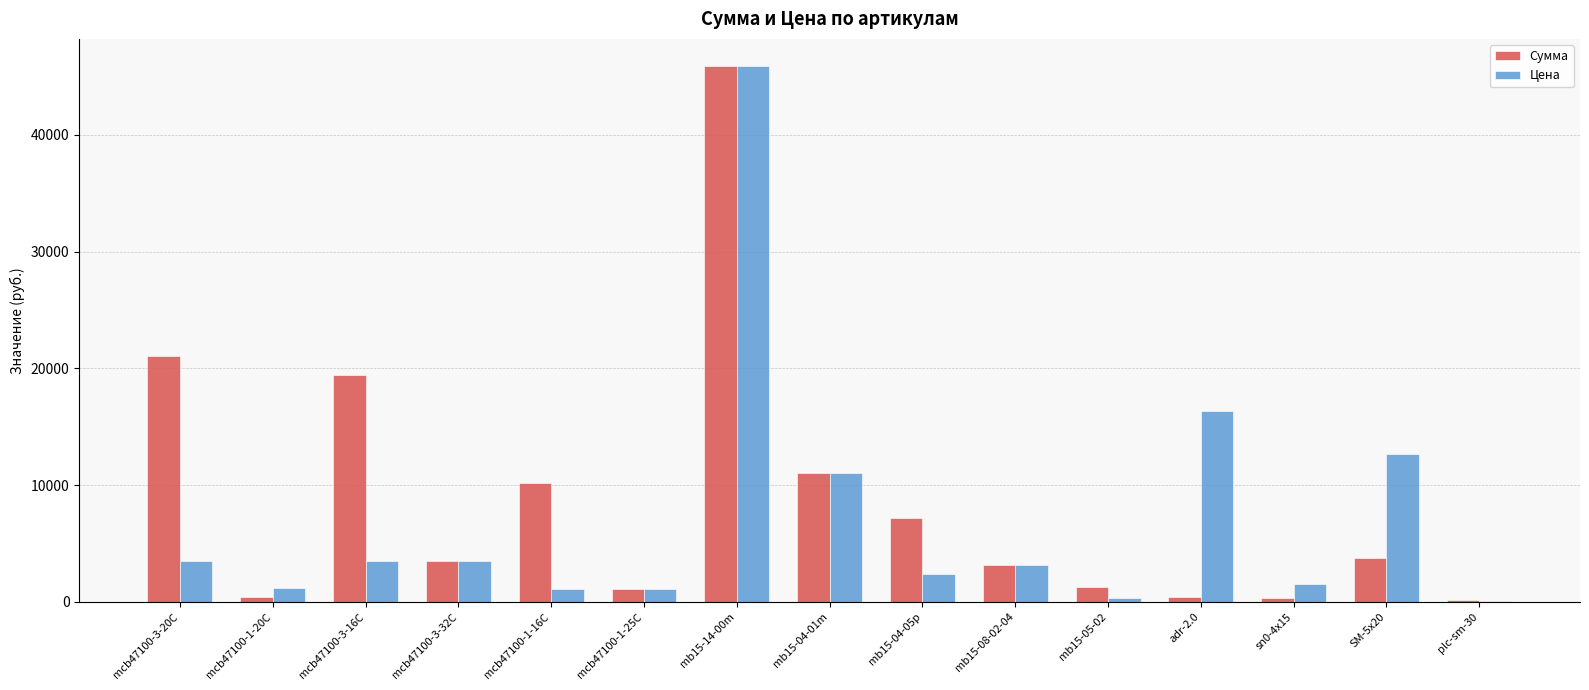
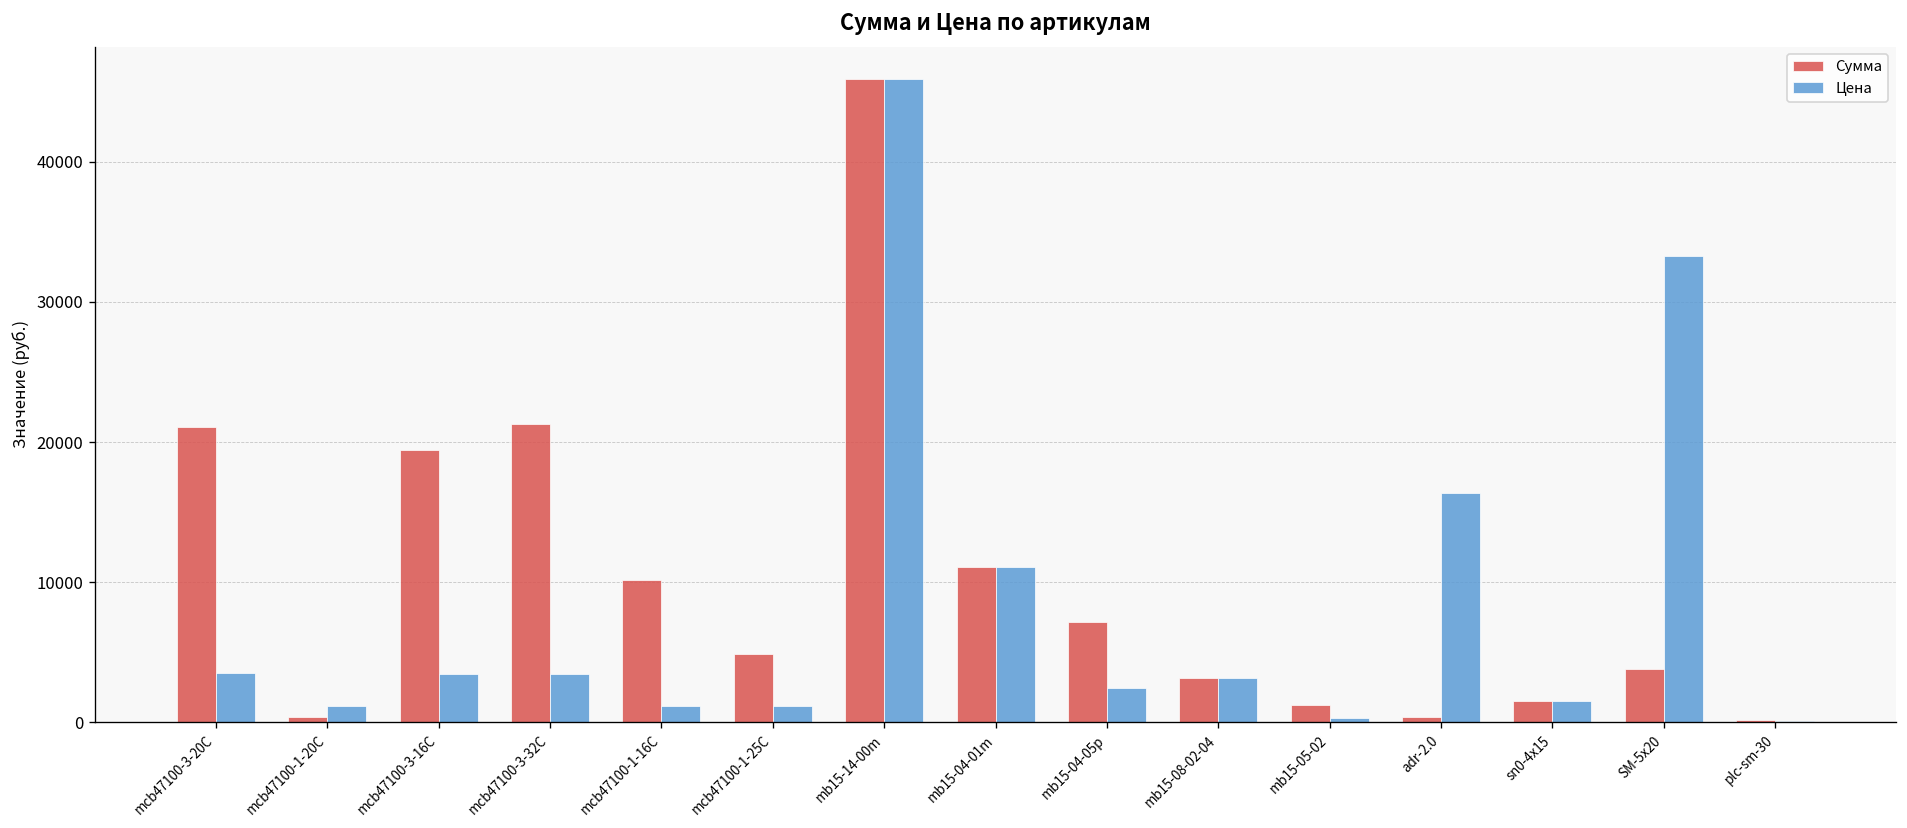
Сумма, mcb47100-3-32C: 3500 -> 21300
Сумма, mcb47100-1-25C: 1100 -> 4900
Сумма, sn0-4x15: 400 -> 1500
Цена, SM-5x20: 12600 -> 33300
